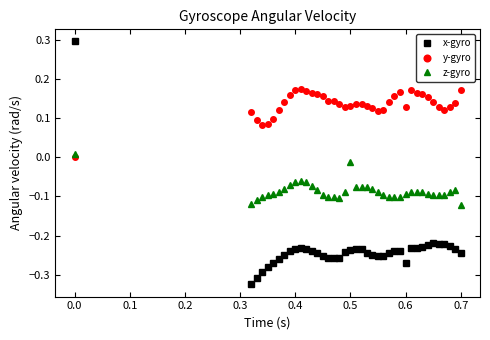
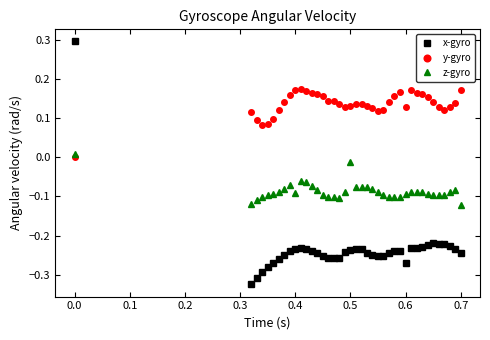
z-gyro, 0.4: -0.06 -> -0.09
